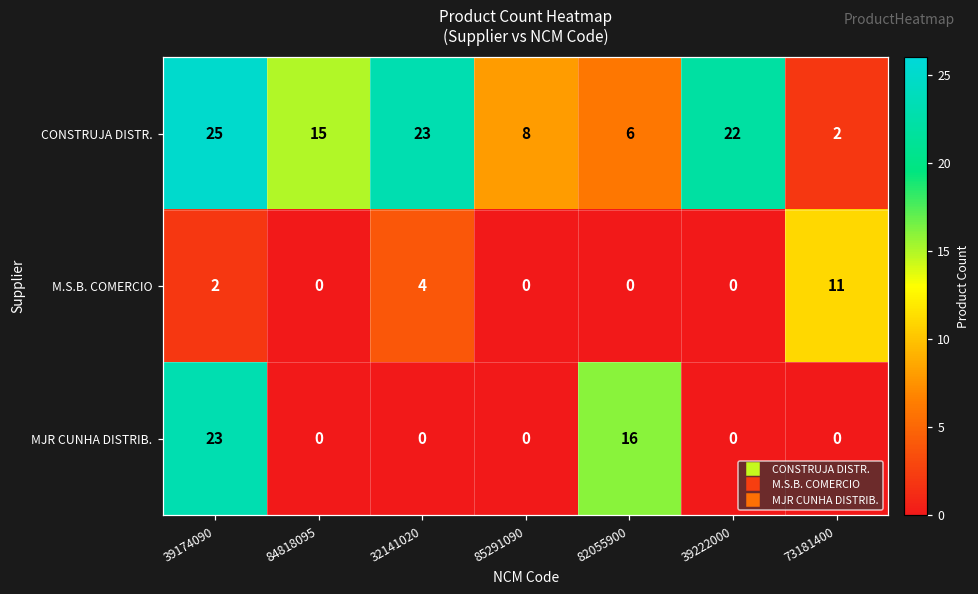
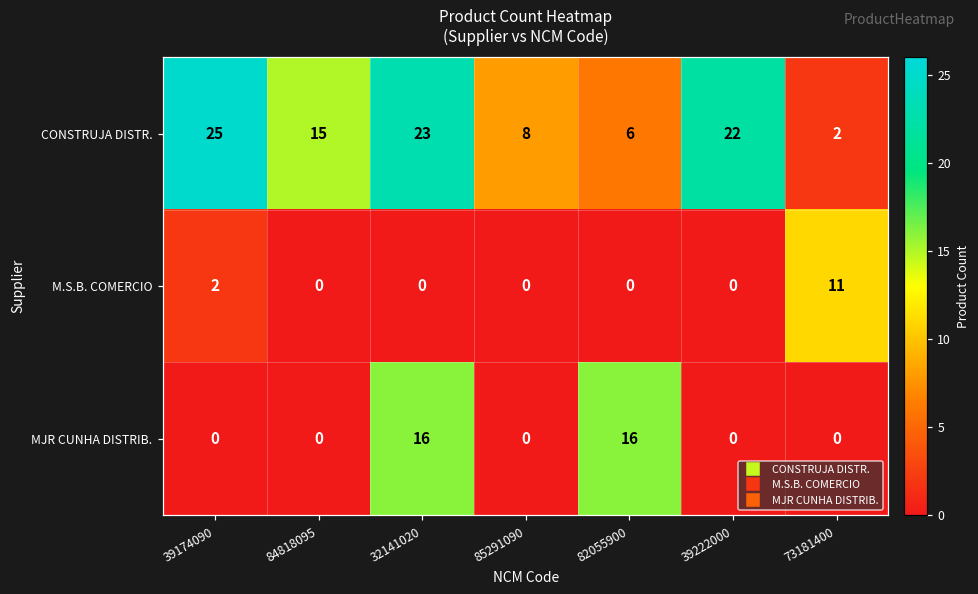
M.S.B. COMERCIO, 32141020: 4 -> 0
MJR CUNHA DISTRIB., 39174090: 23 -> 0
MJR CUNHA DISTRIB., 32141020: 0 -> 16
